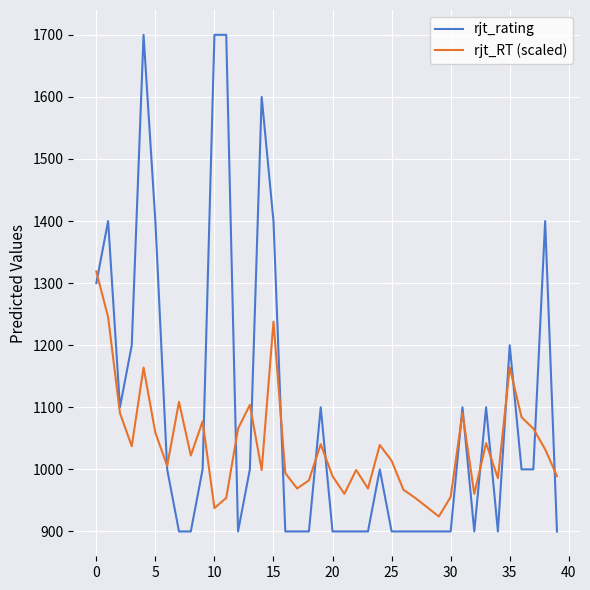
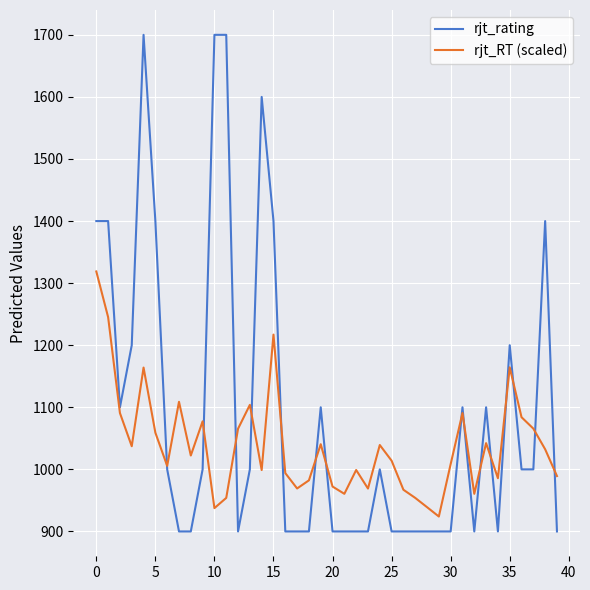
rjt_rating, 0: 1300 -> 1400
rjt_RT (scaled), 15: 1240 -> 1220
rjt_RT (scaled), 20: 990 -> 970
rjt_RT (scaled), 30: 960 -> 1010
